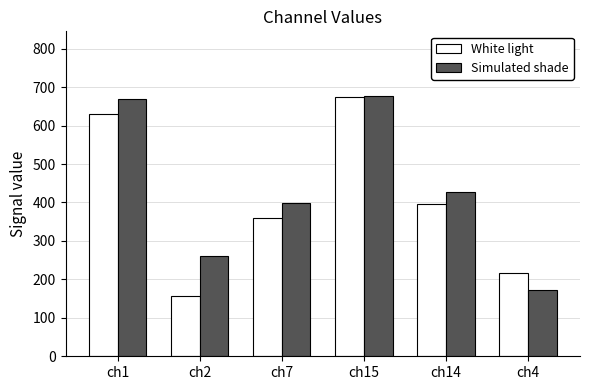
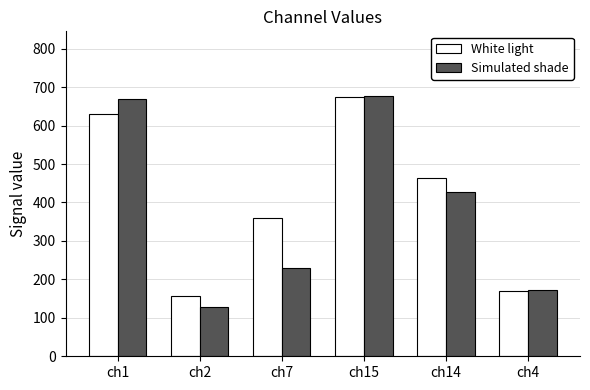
Simulated shade, ch2: 260 -> 130
Simulated shade, ch7: 400 -> 230
White light, ch14: 400 -> 460
White light, ch4: 220 -> 170
